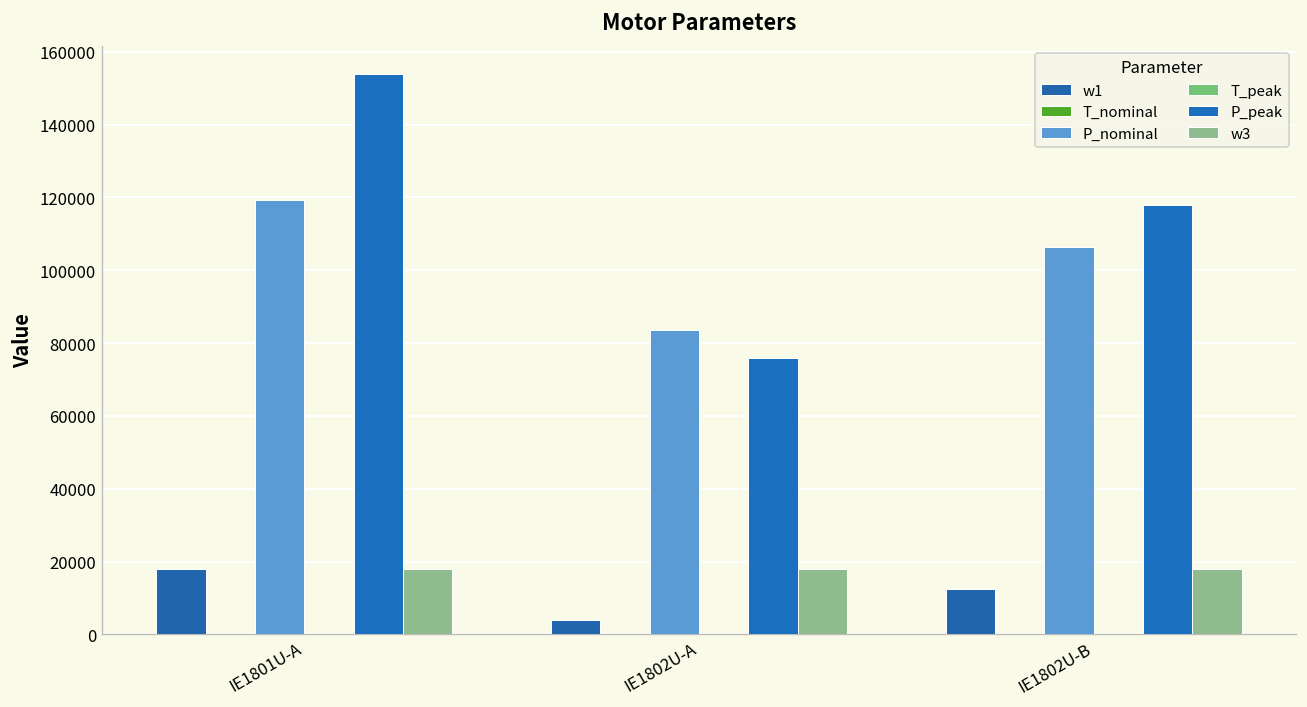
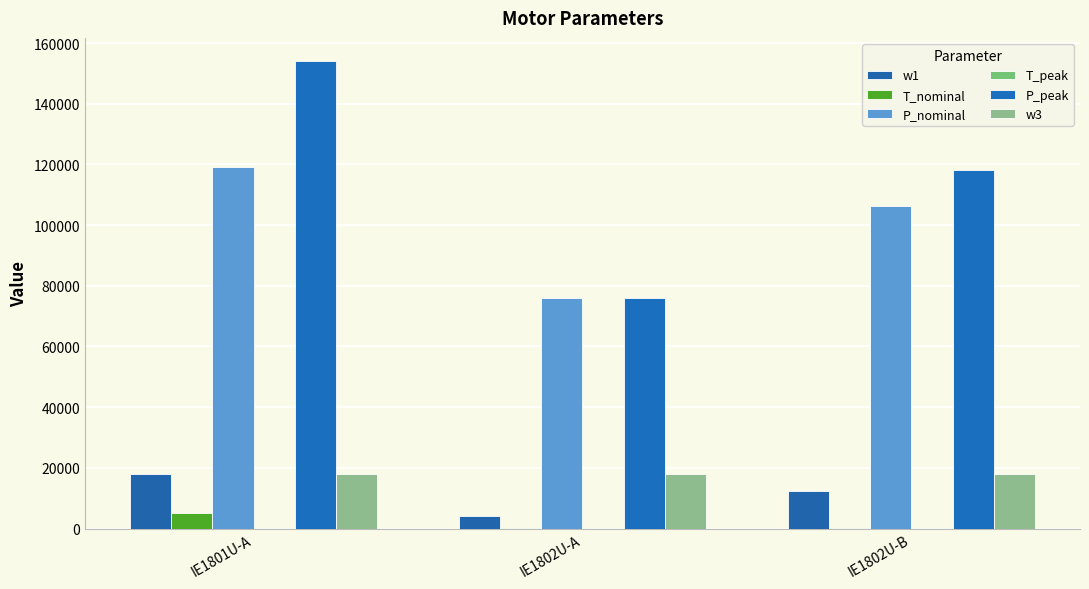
T_nominal, IE1801U-A: 0 -> 5000
P_nominal, IE1802U-A: 84000 -> 76000
